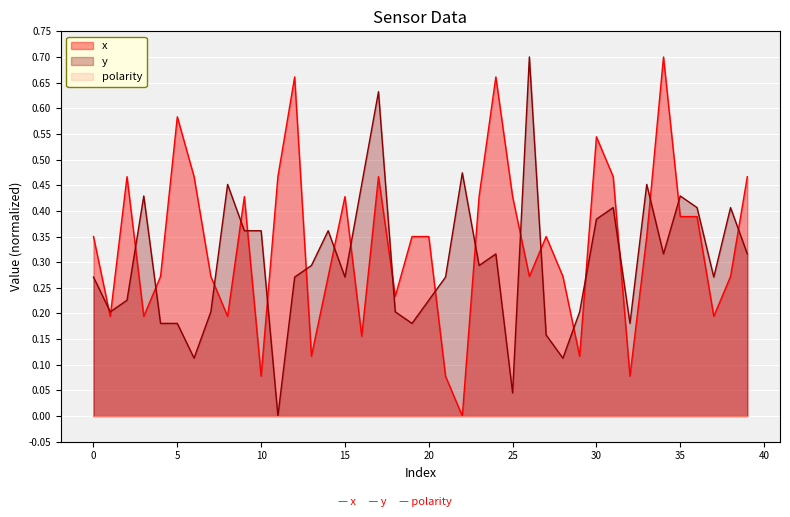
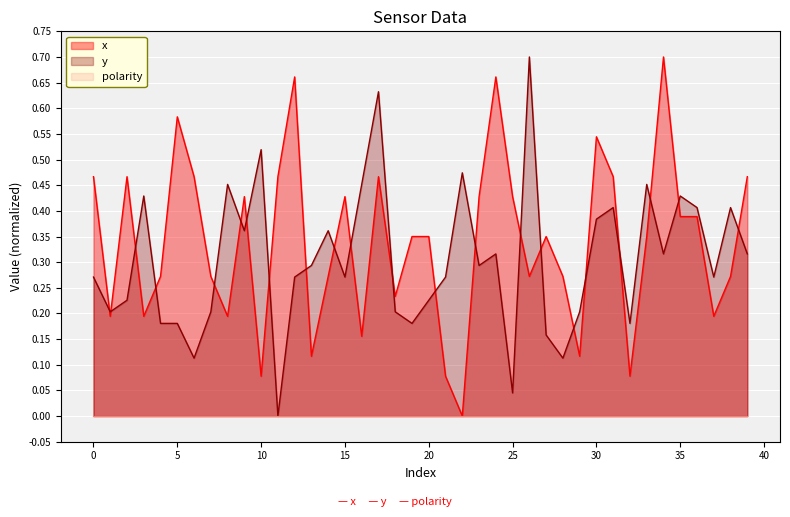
x, 0: 0.35 -> 0.47
y, 10: 0.36 -> 0.52
